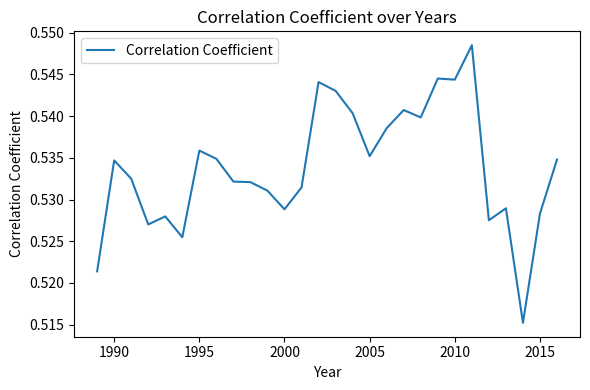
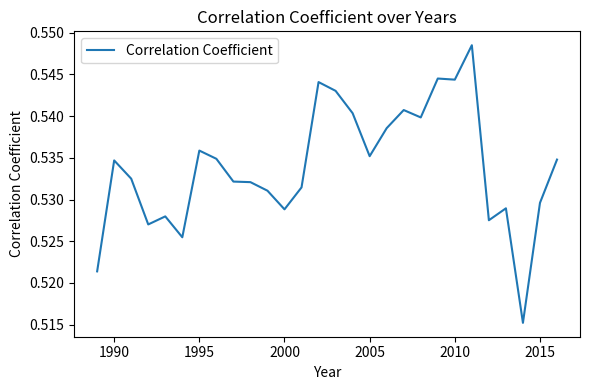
2015: 0.528 -> 0.530
